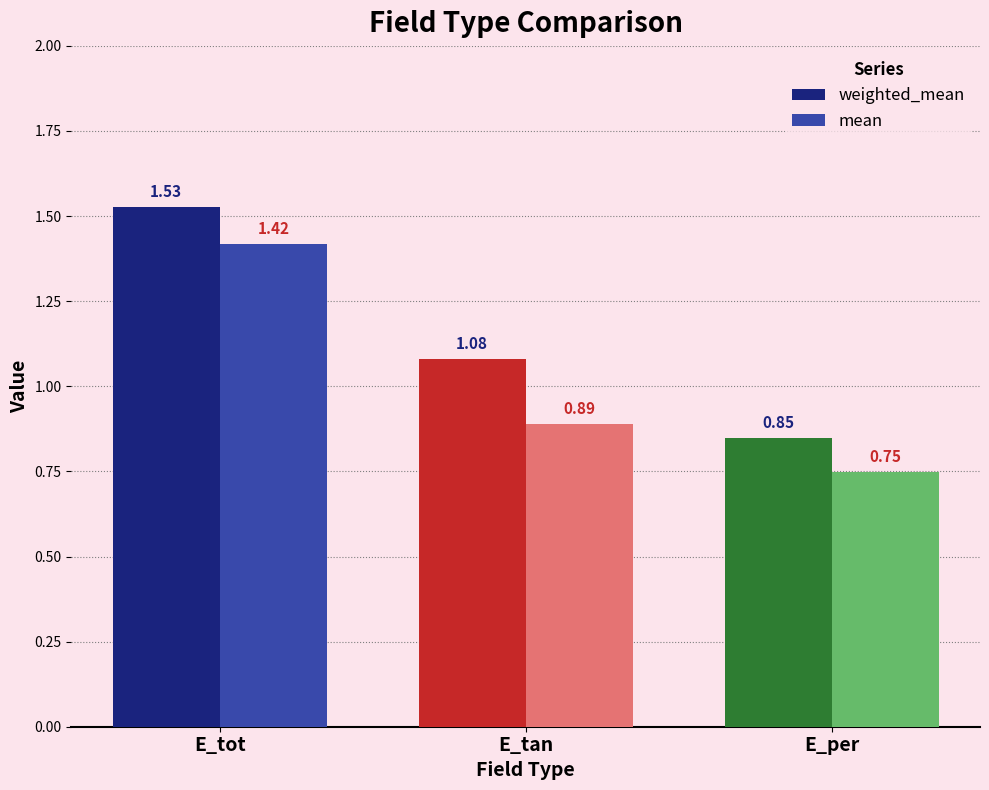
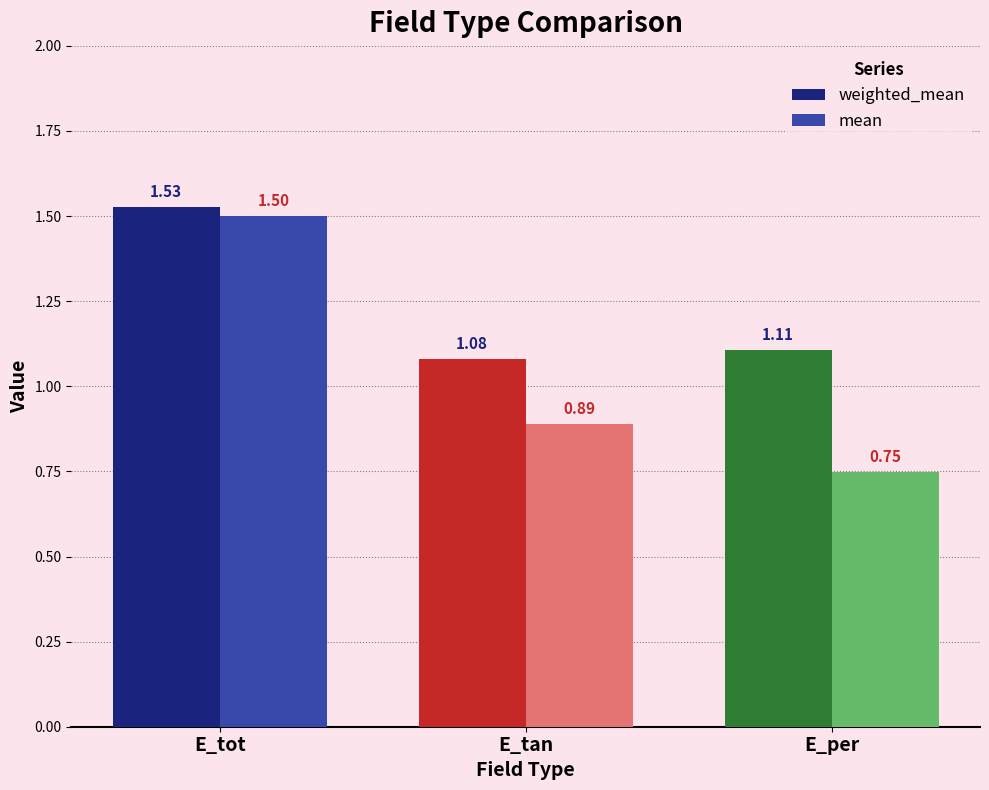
mean, E_tot: 1.42 -> 1.50
weighted_mean, E_per: 0.85 -> 1.11
